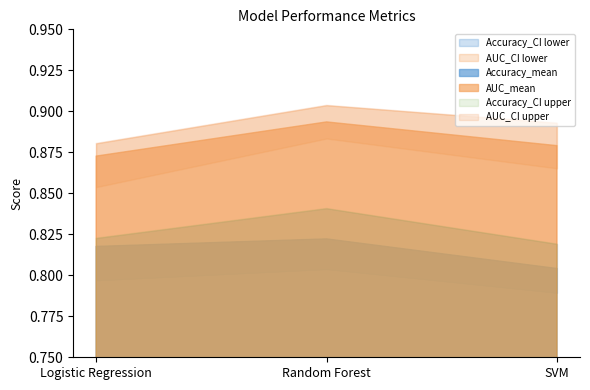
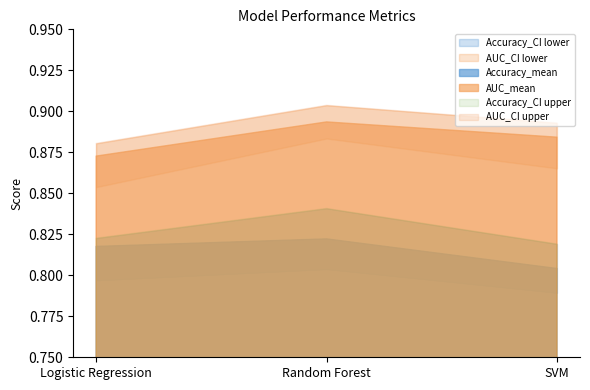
AUC_mean, SVM: 0.879 -> 0.884
